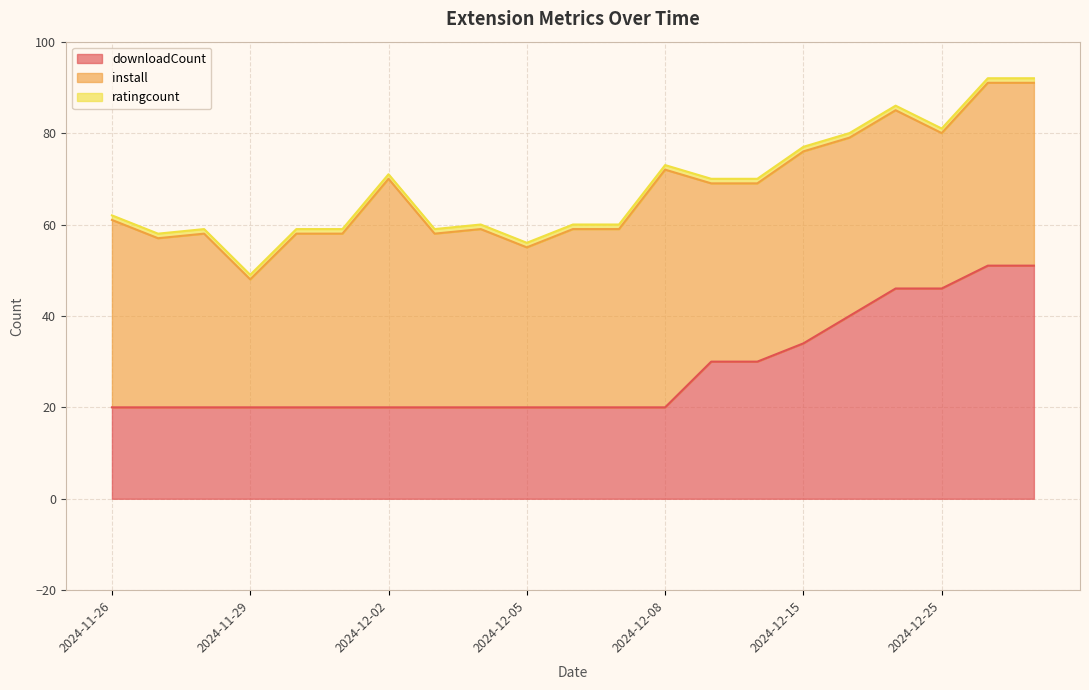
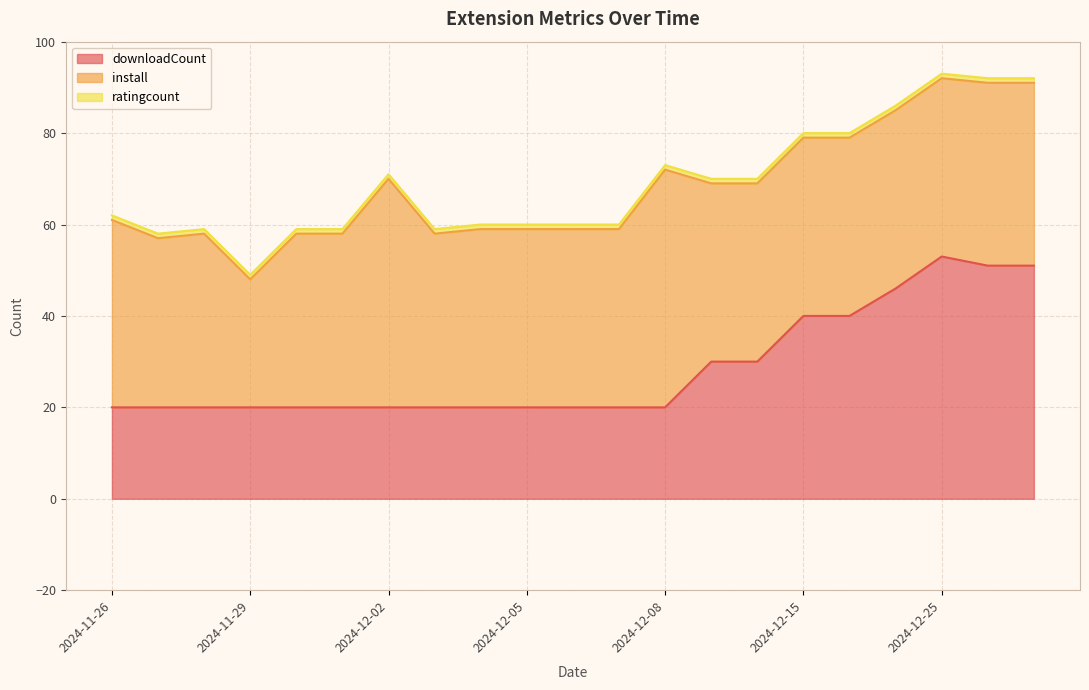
install, 2024-12-05: 35 -> 39
downloadCount, 2024-12-15: 34 -> 40
install, 2024-12-15: 42 -> 39
downloadCount, 2024-12-25: 46 -> 53
install, 2024-12-25: 34 -> 39
